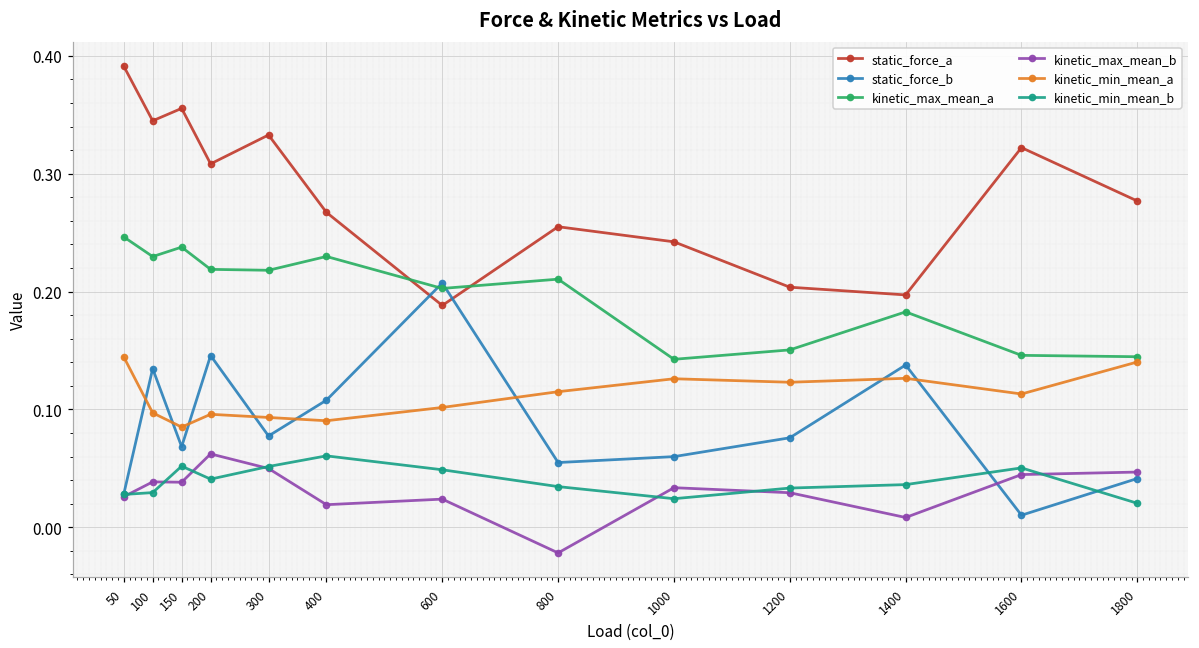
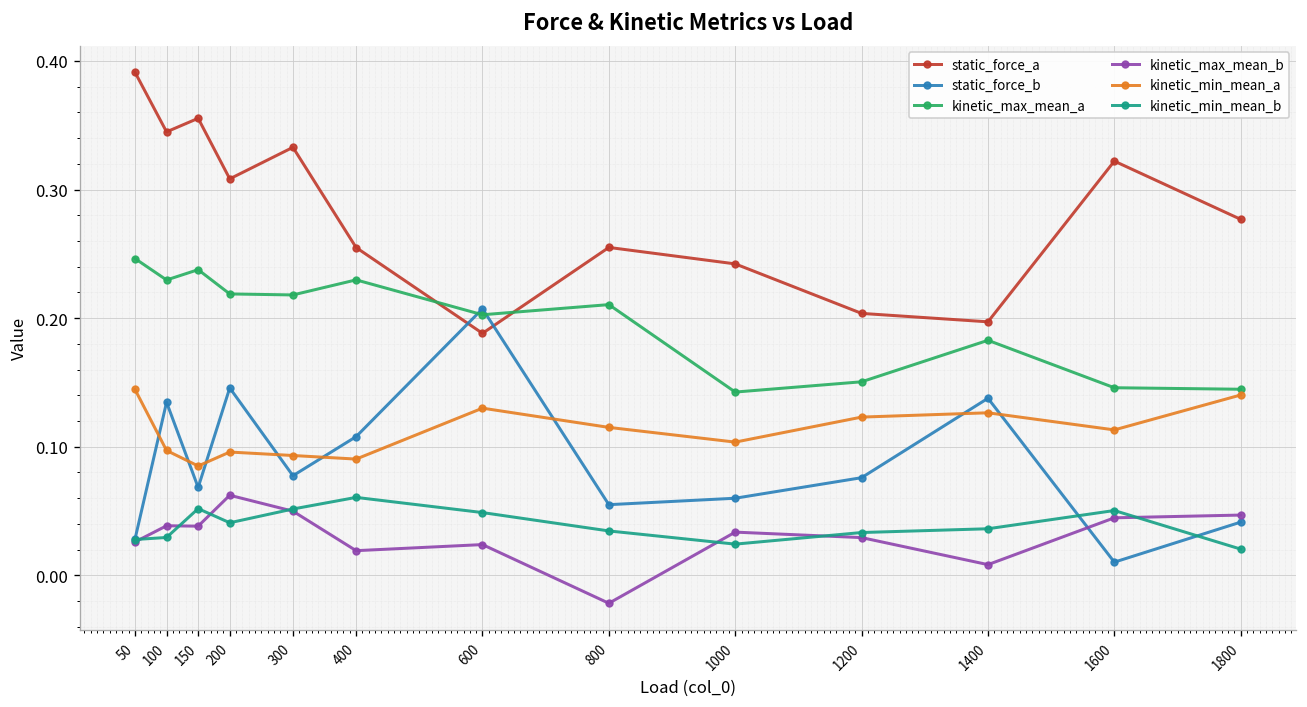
static_force_a, 400: 0.267 -> 0.255
kinetic_min_mean_a, 600: 0.102 -> 0.130
kinetic_min_mean_a, 1000: 0.126 -> 0.104
